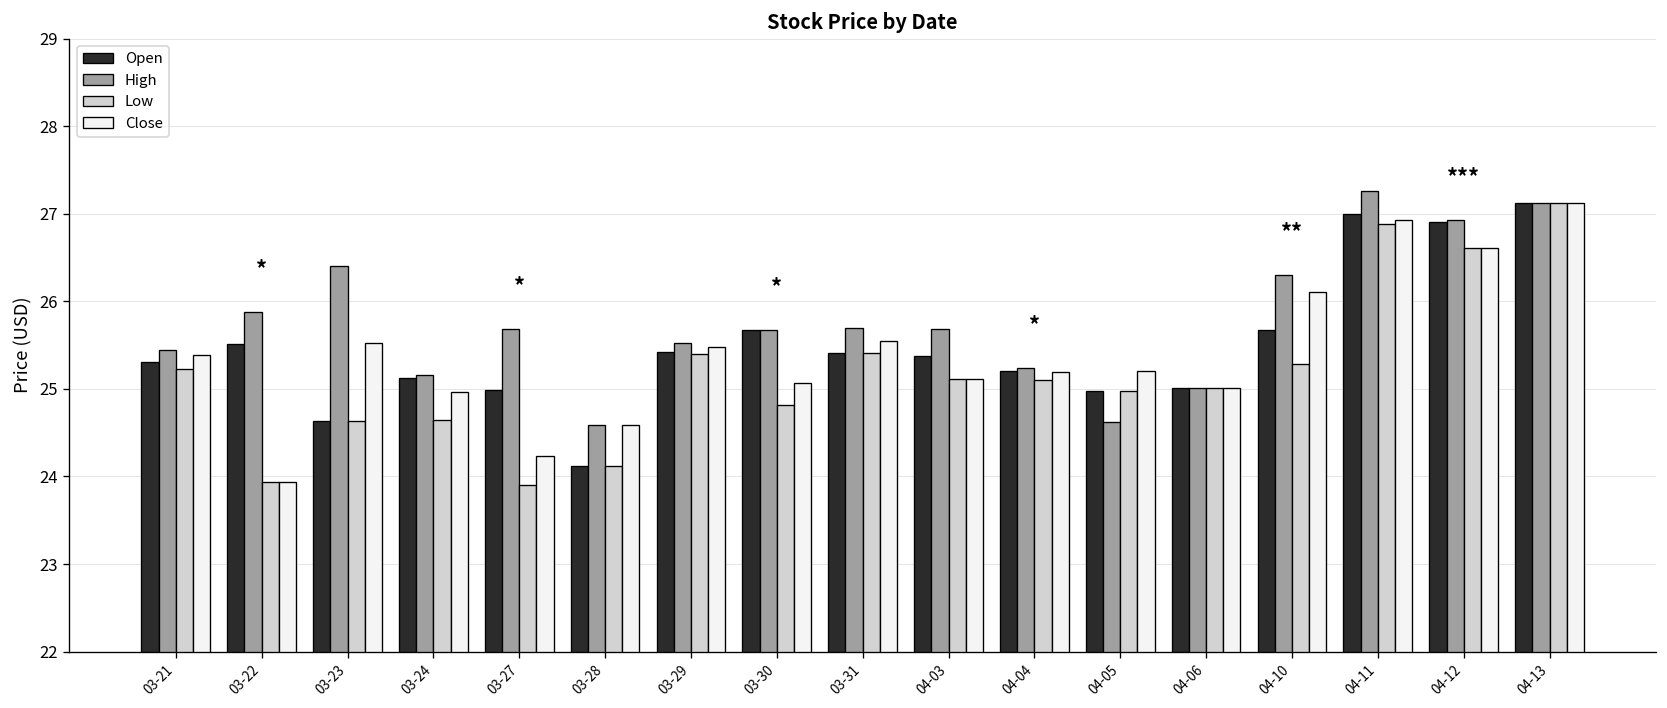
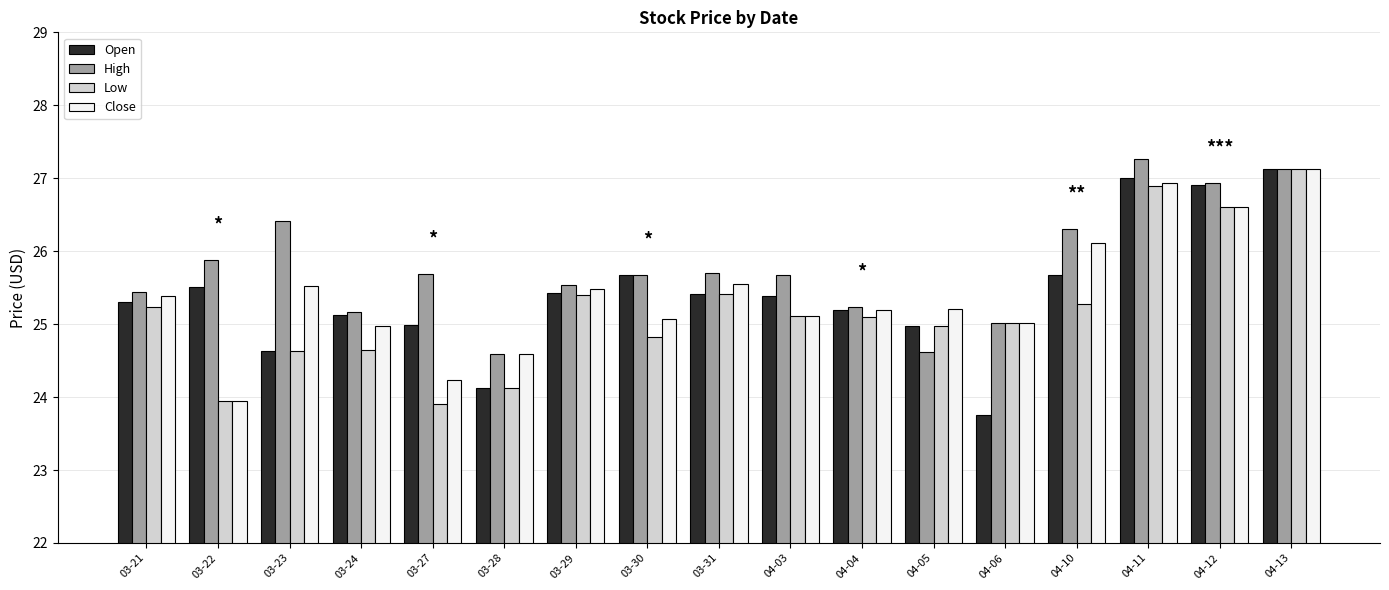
Open, 04-06: 25.0 -> 23.8
